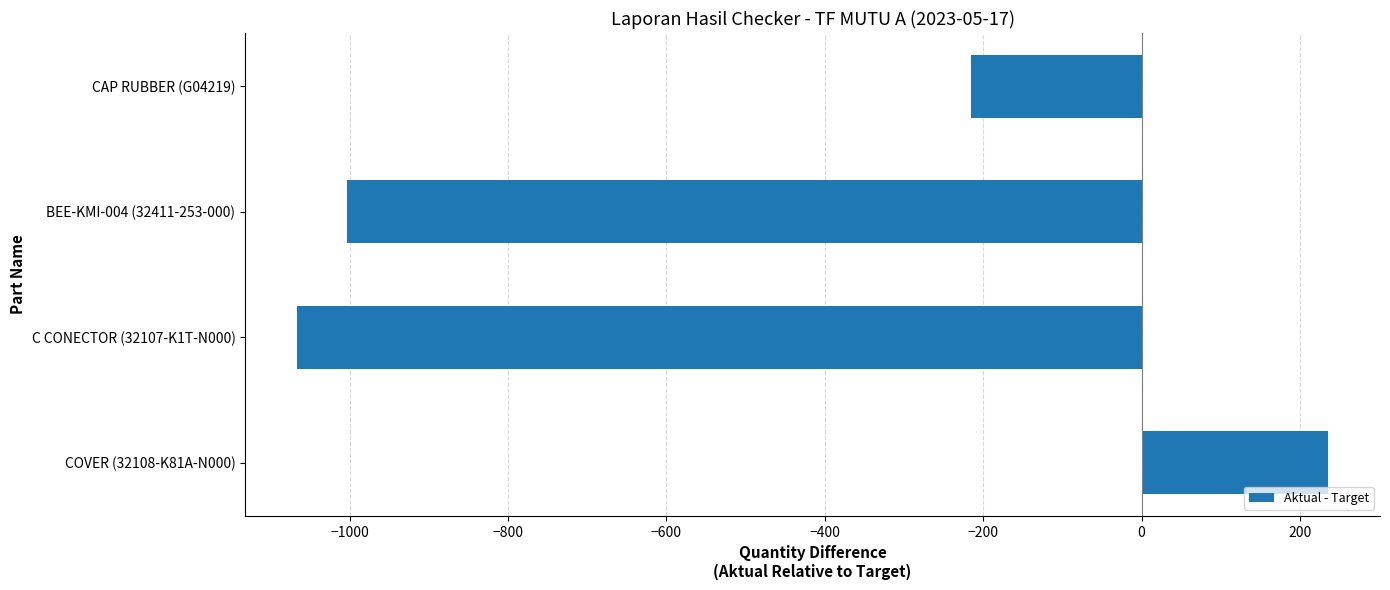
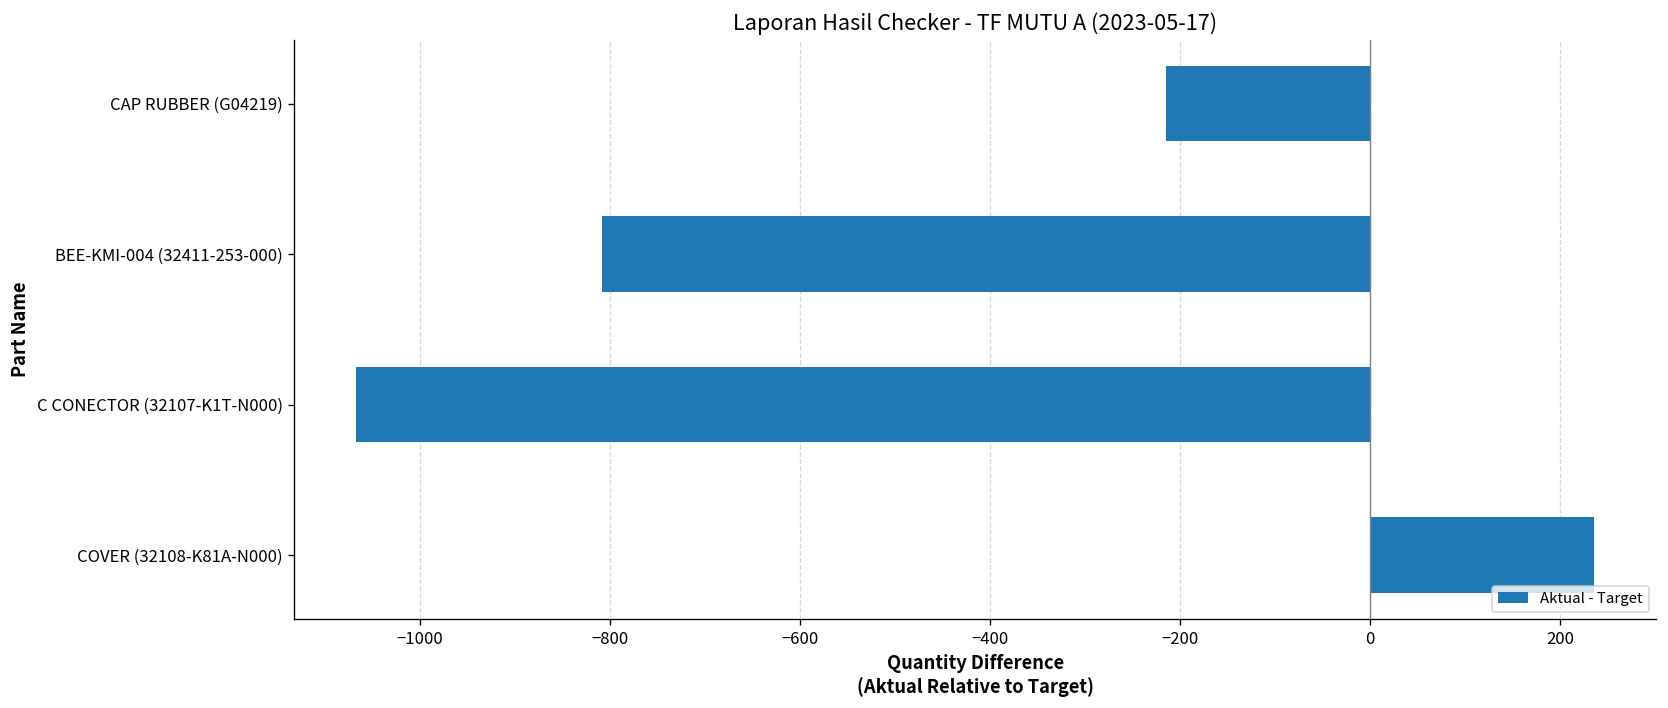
BEE-KMI-004 (32411-253-000): -1000 -> -810
